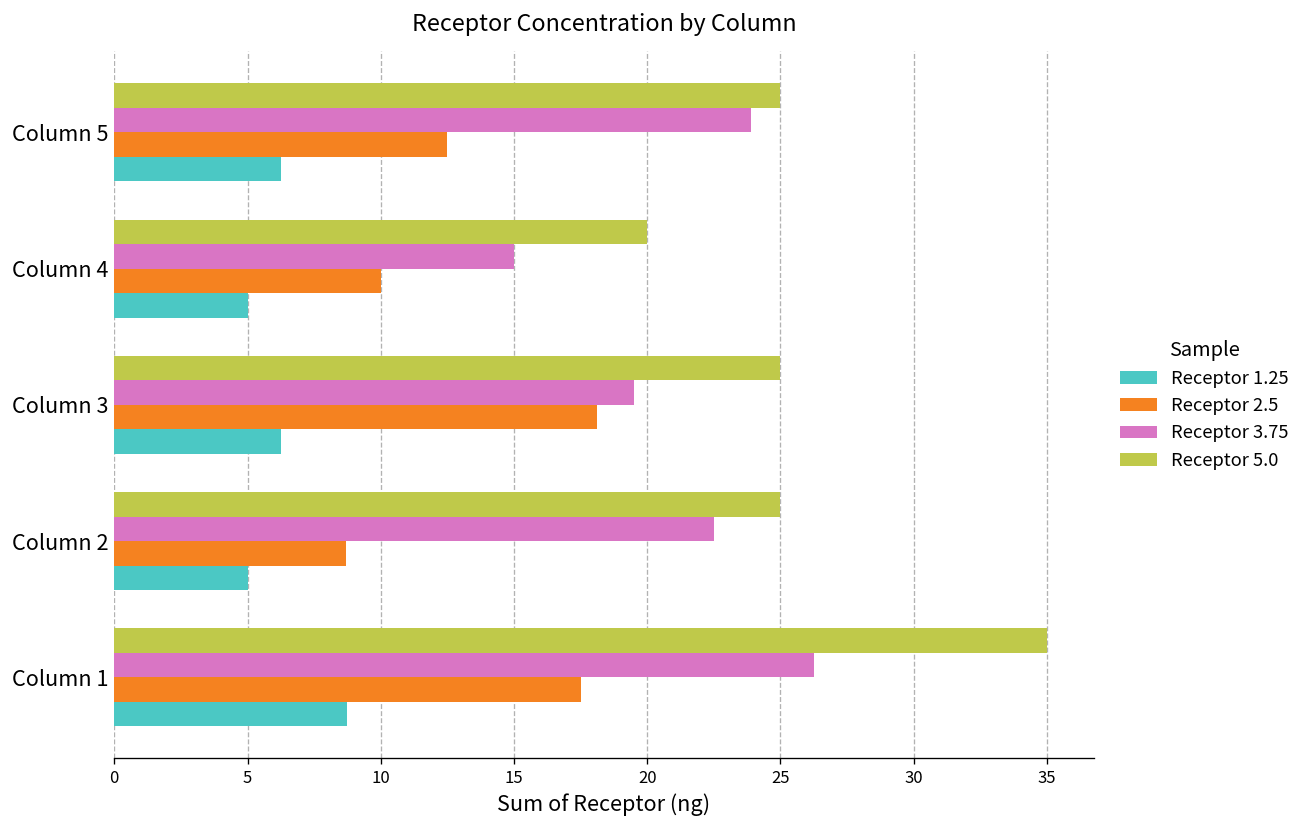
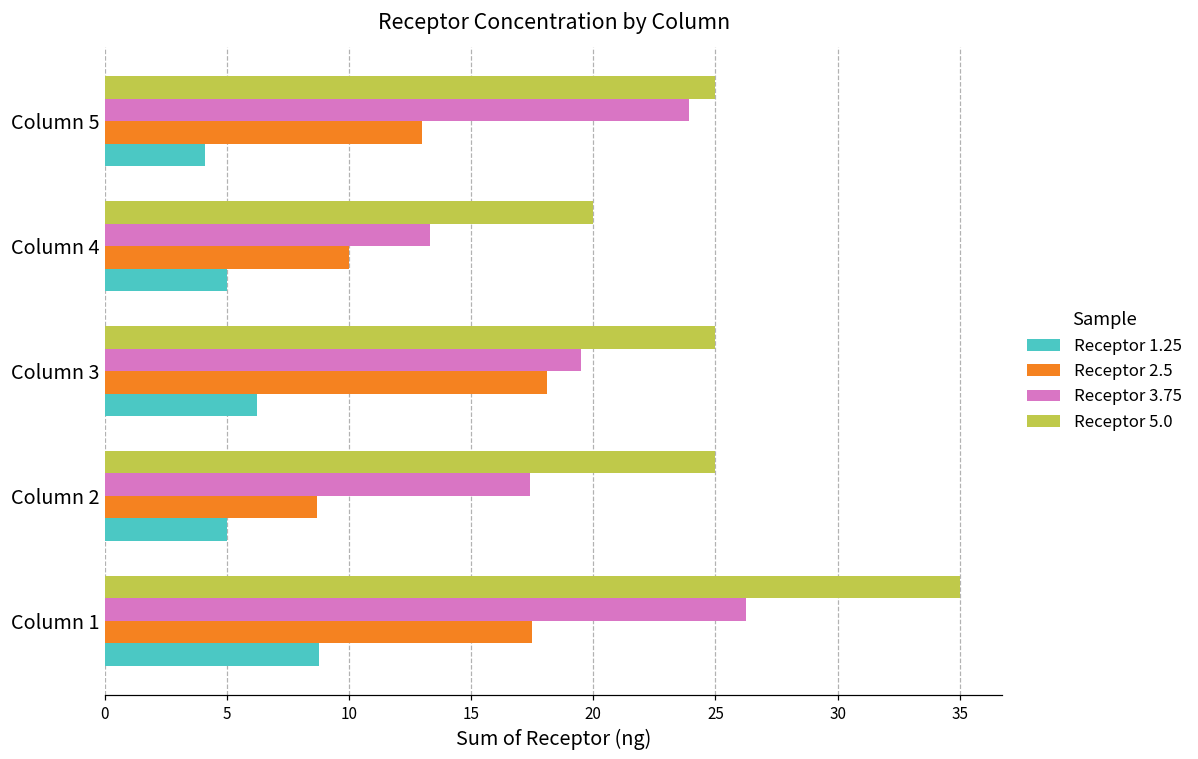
Receptor 2.5, Column 5: 12.5 -> 13.0
Receptor 1.25, Column 5: 6.3 -> 4.1
Receptor 3.75, Column 4: 15.0 -> 13.3
Receptor 3.75, Column 2: 22.5 -> 17.4
